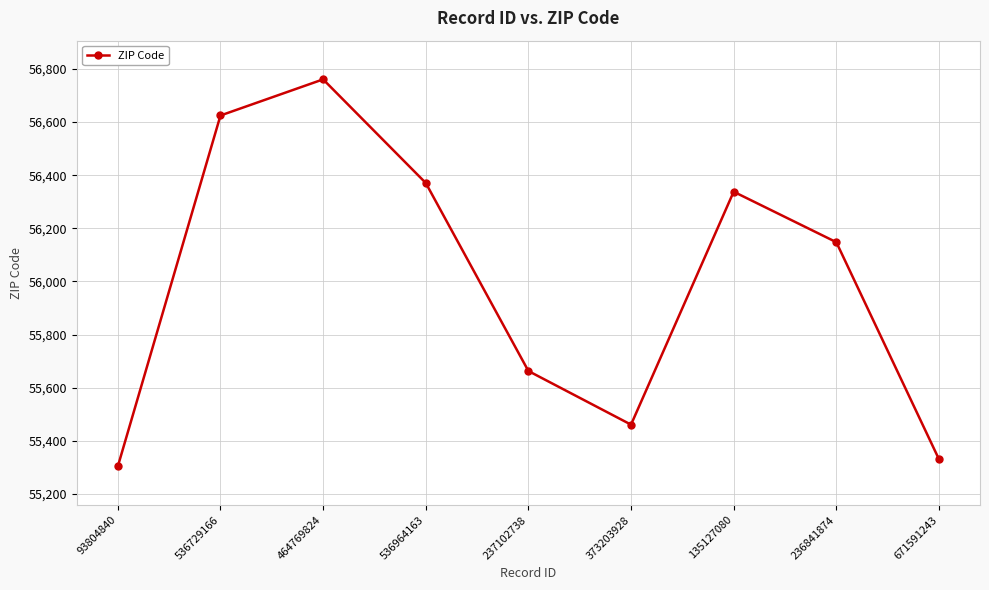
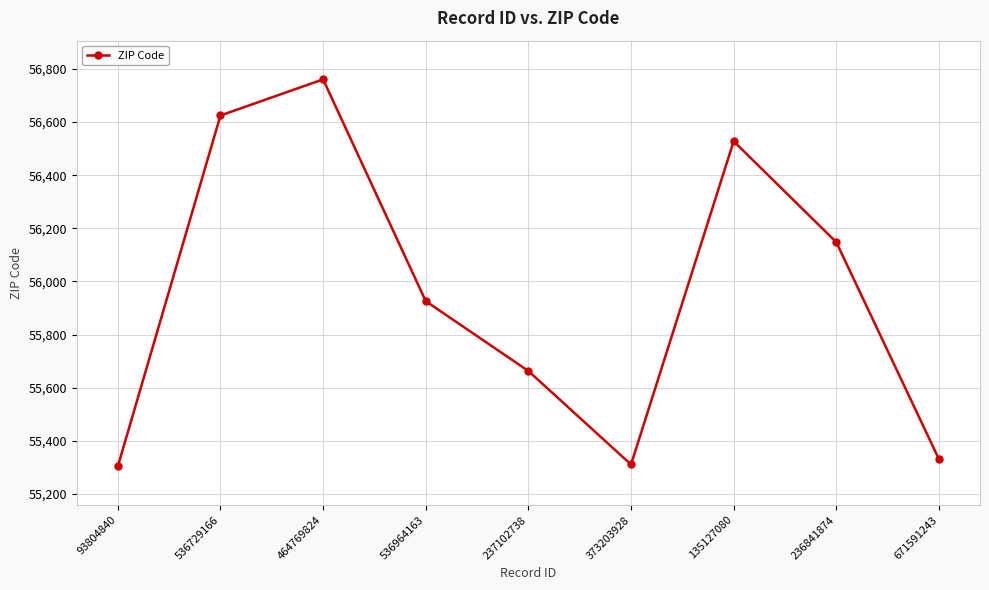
536964163: 56,370 -> 55,930
373203928: 55,460 -> 55,310
135127080: 56,340 -> 56,530
